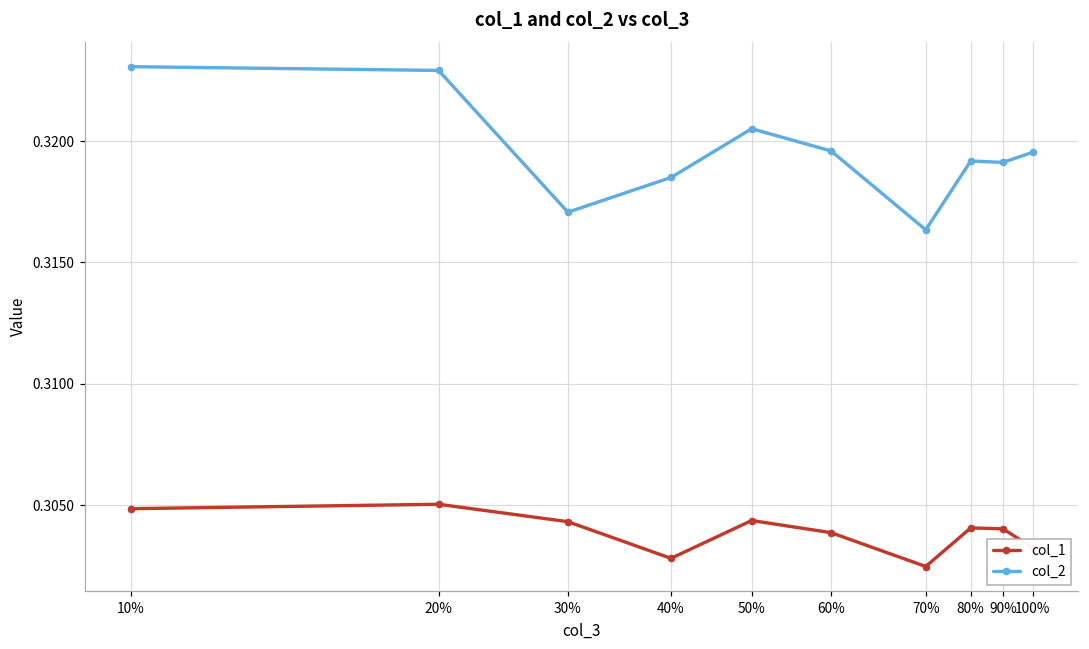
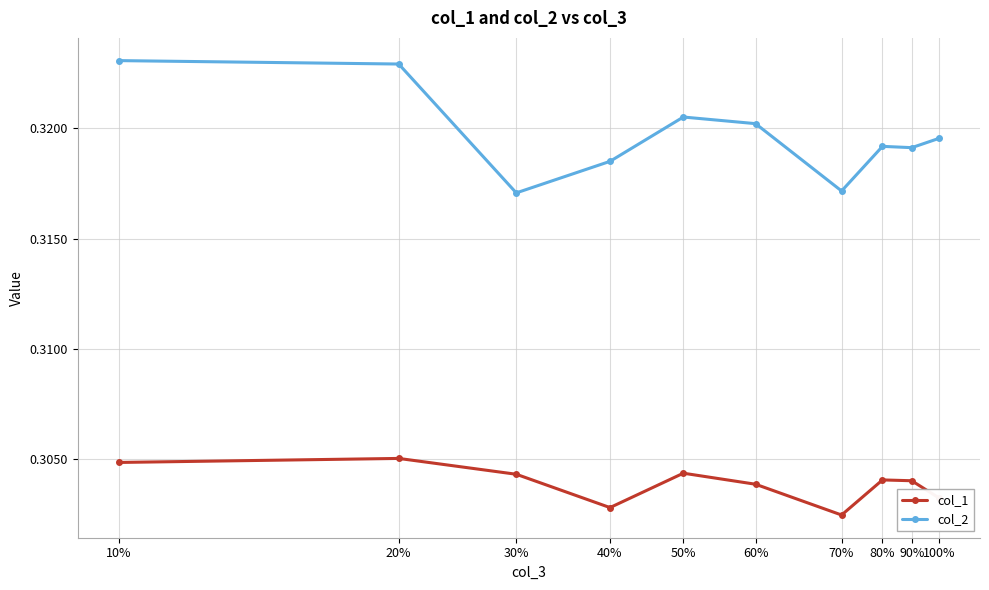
col_2, 60%: 0.3196 -> 0.3202
col_2, 70%: 0.3163 -> 0.3172
